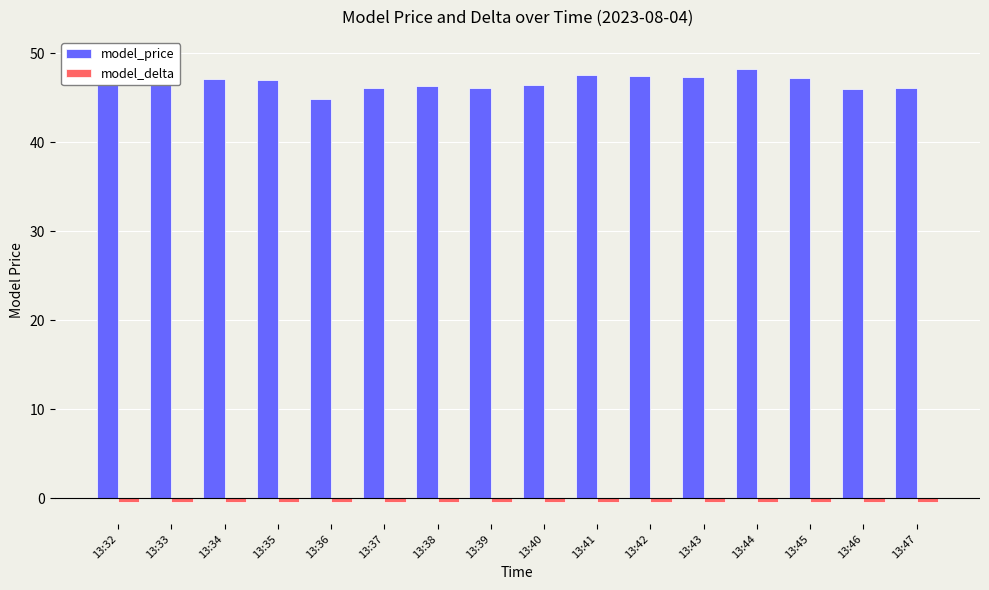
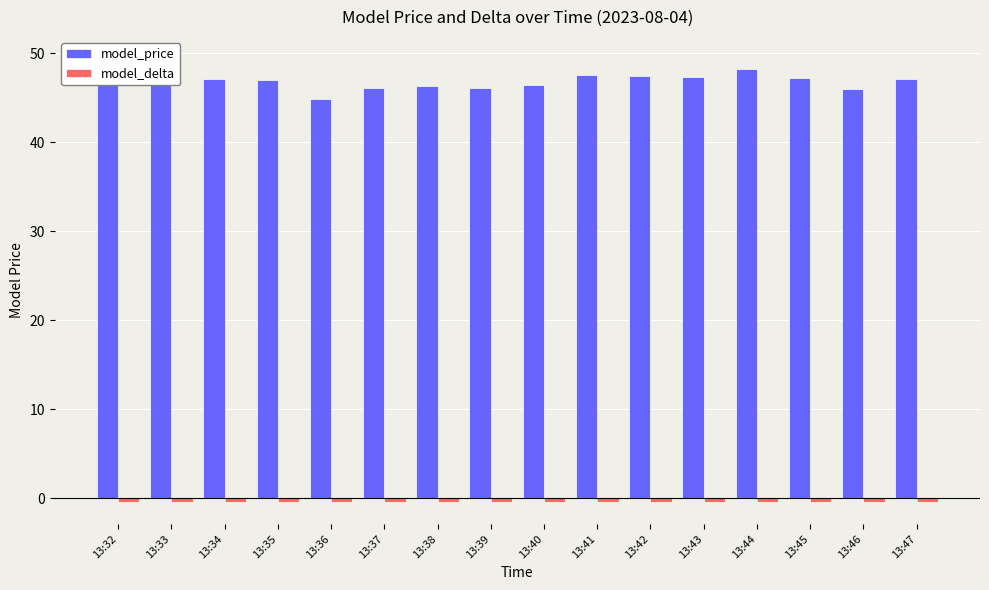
model_price, 13:47: 46 -> 47
